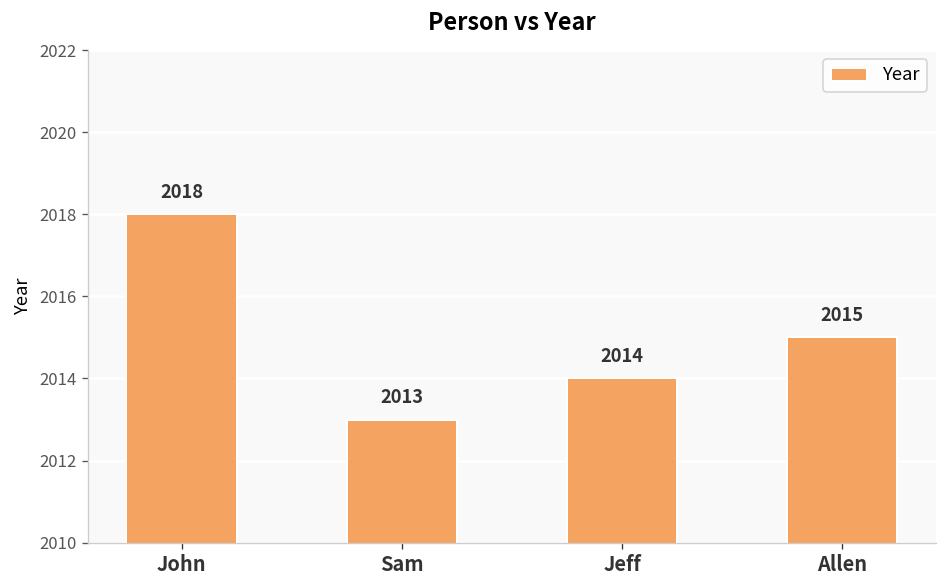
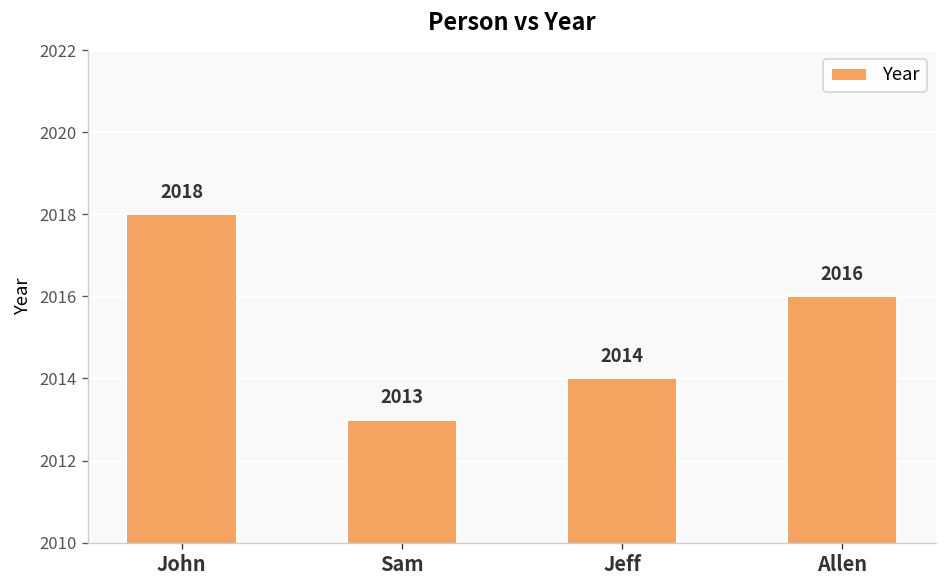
Allen: 2015 -> 2016
